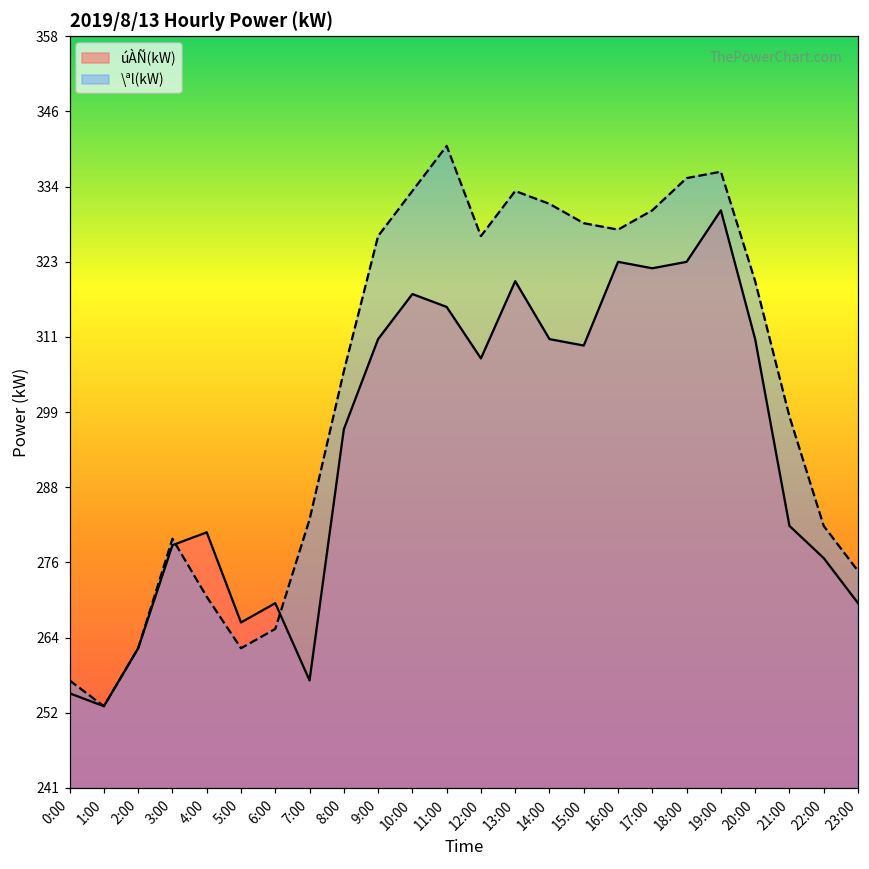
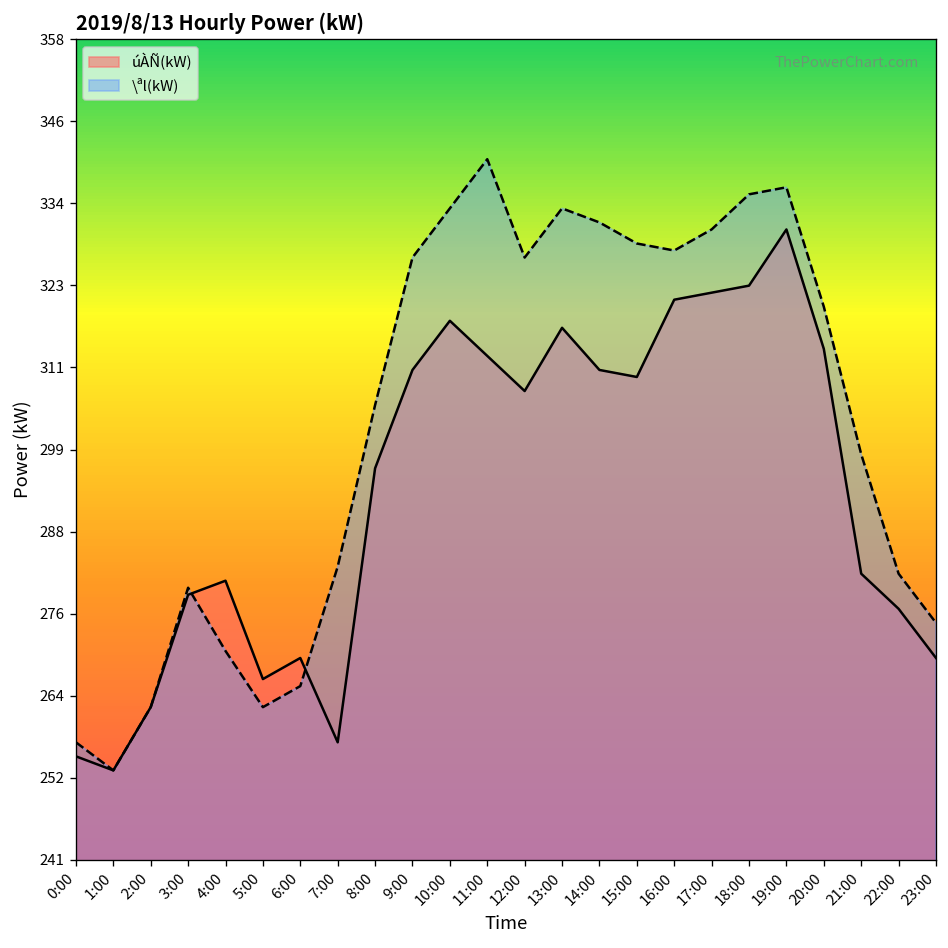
úÀÑ(kW), 11:00: 316 -> 313
úÀÑ(kW), 13:00: 320 -> 317
úÀÑ(kW), 16:00: 323 -> 321
úÀÑ(kW), 20:00: 311 -> 314
